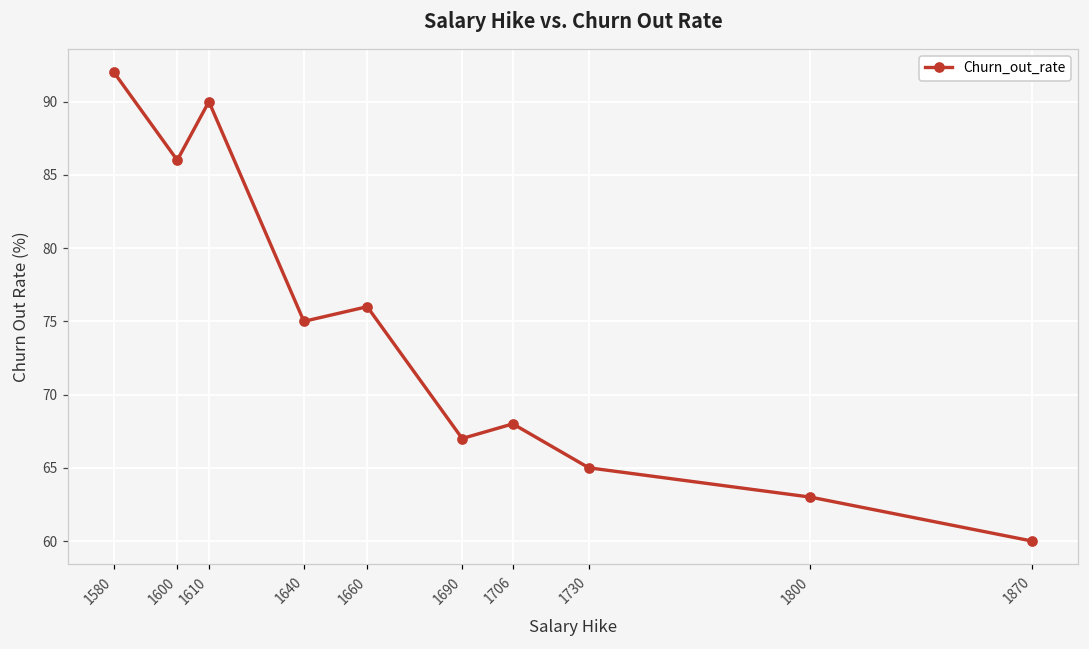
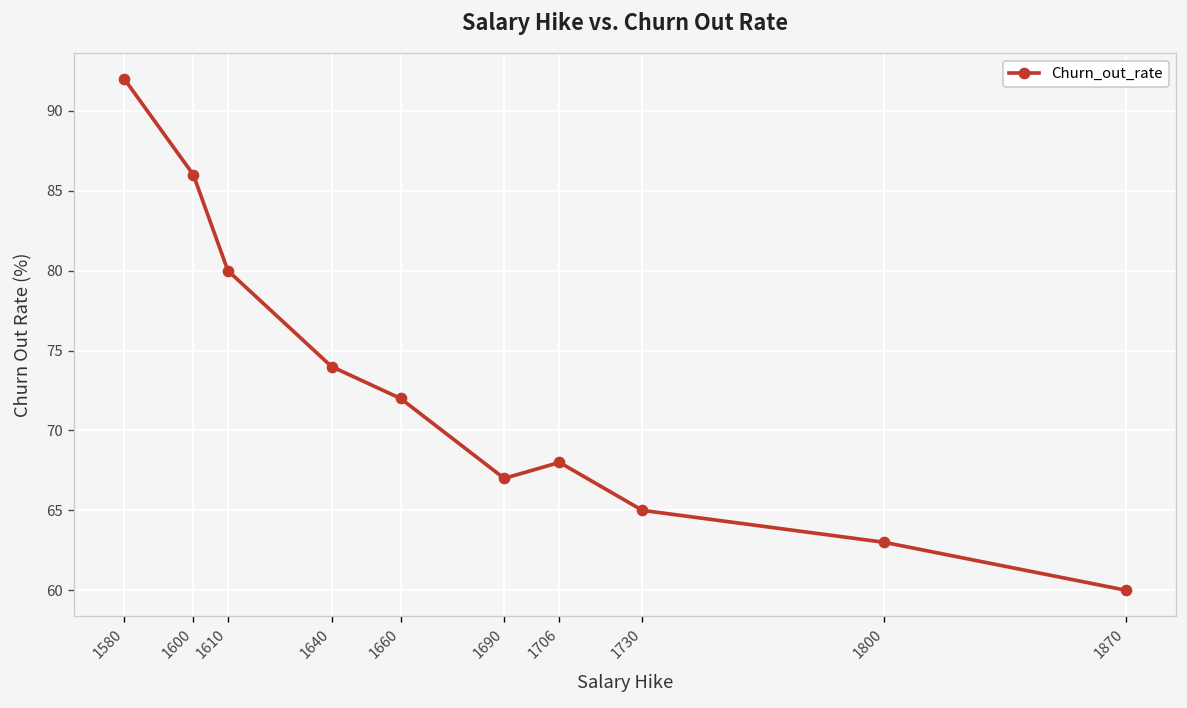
1610: 90 -> 80
1640: 75 -> 74
1660: 76 -> 72
